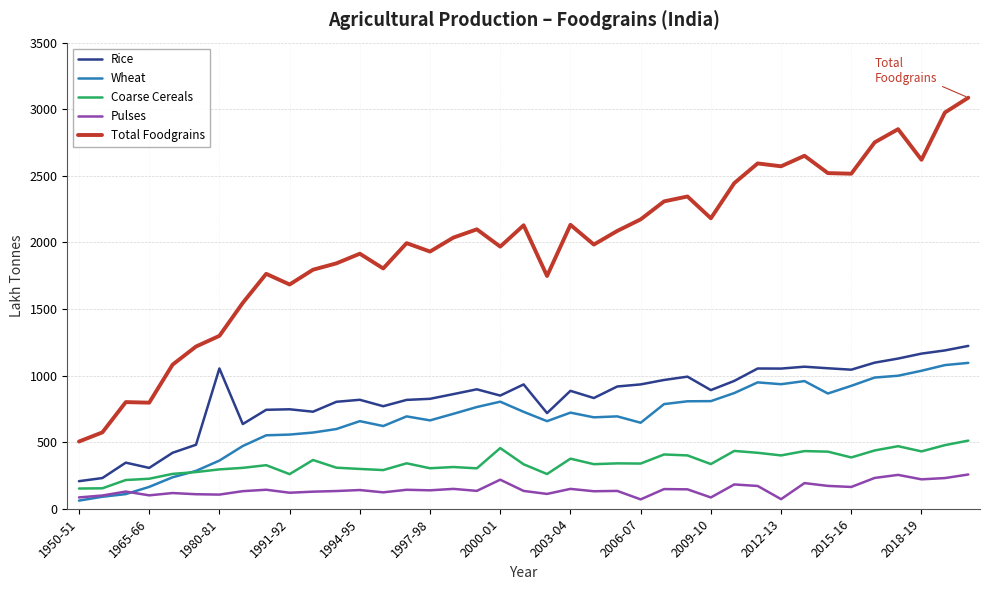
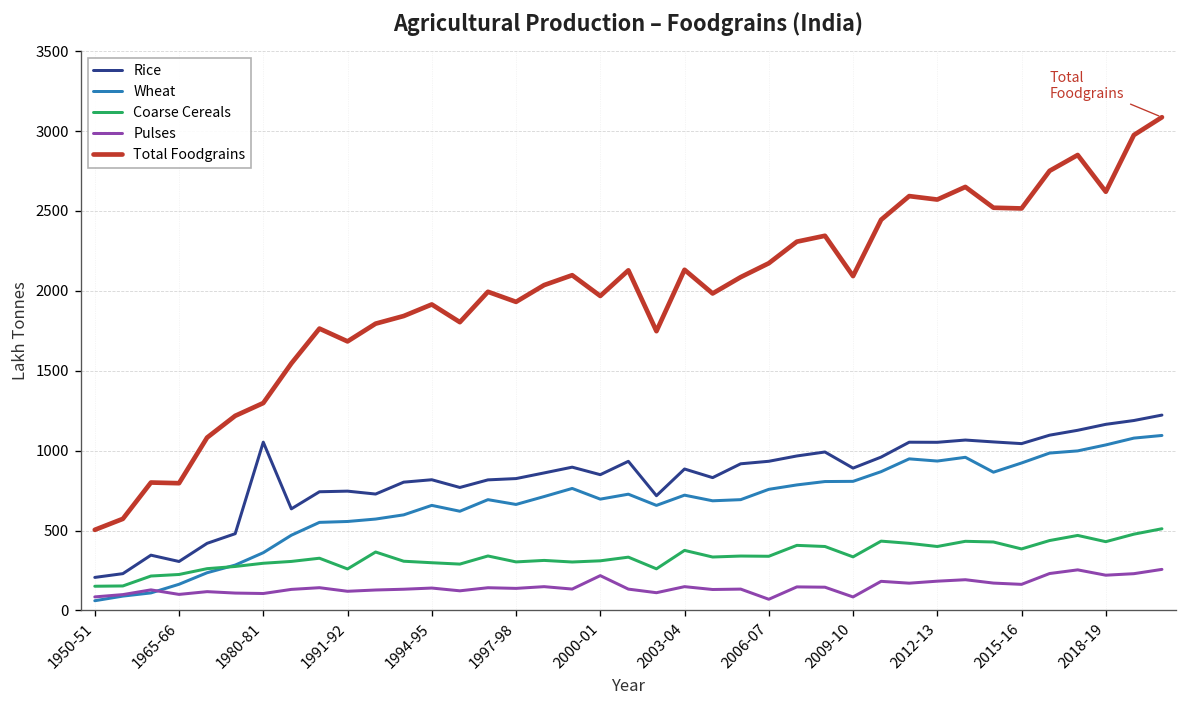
Wheat, 2000-01: 800 -> 700
Coarse Cereals, 2000-01: 460 -> 310
Wheat, 2006-07: 650 -> 760
Total Foodgrains, 2009-10: 2180 -> 2090
Pulses, 2012-13: 70 -> 180
